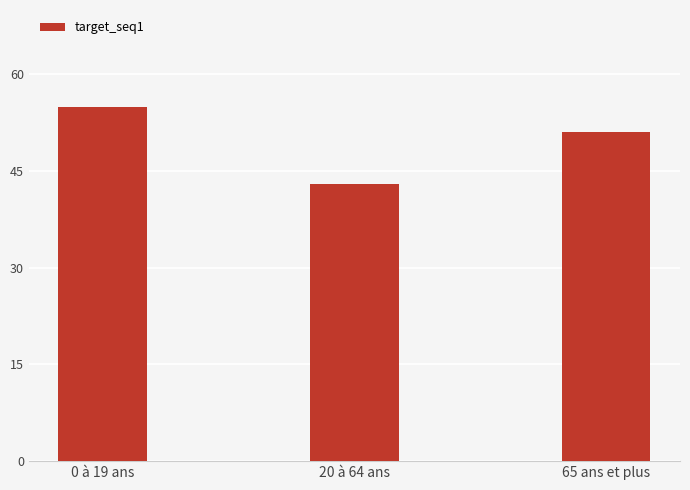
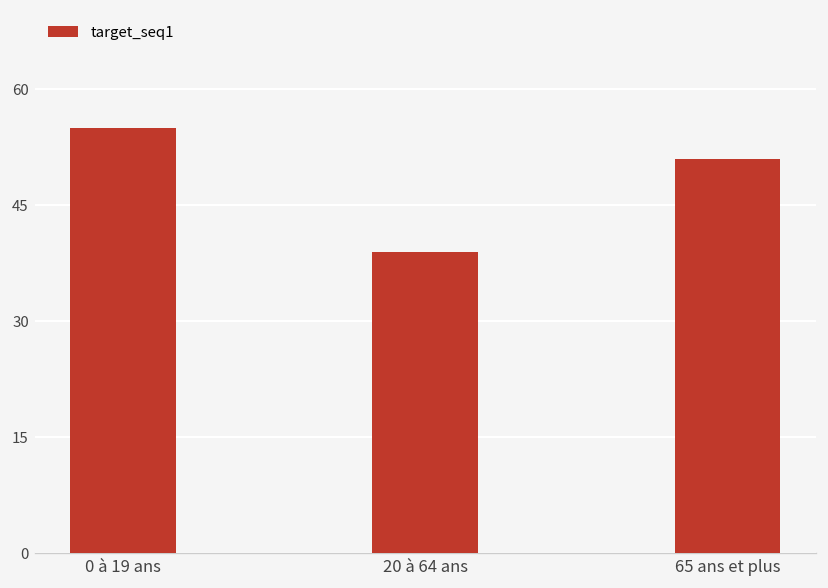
20 à 64 ans: 43 -> 39
